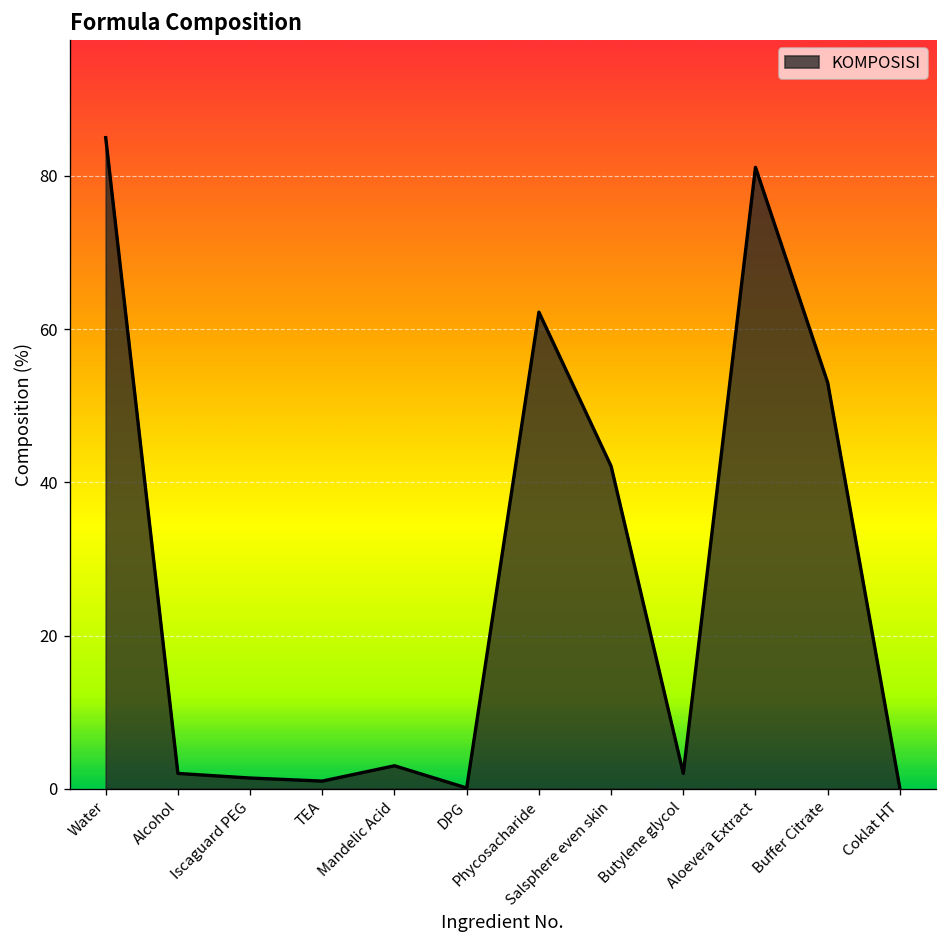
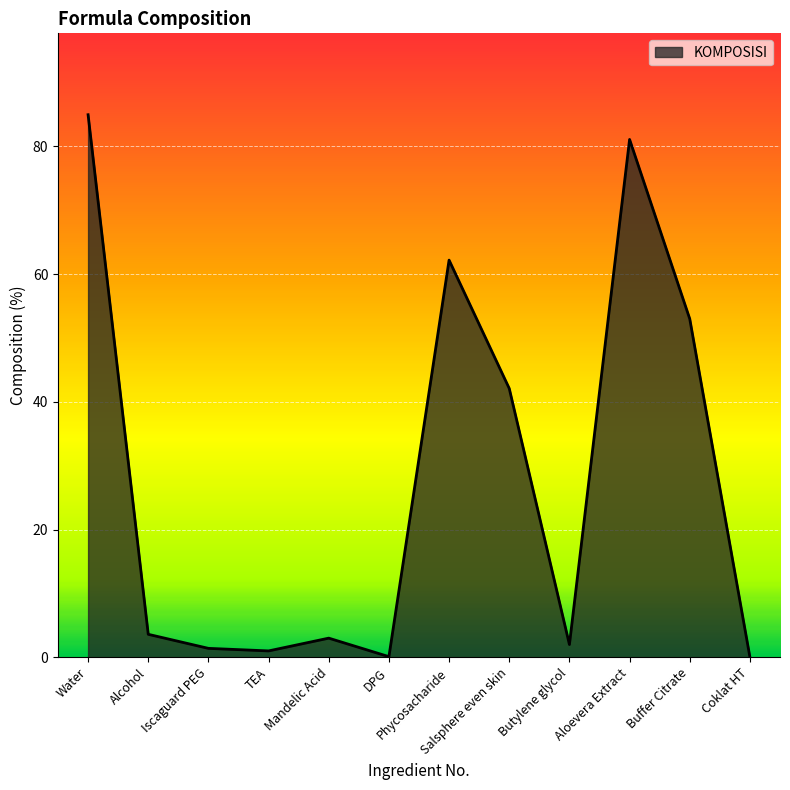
Alcohol: 2 -> 4
